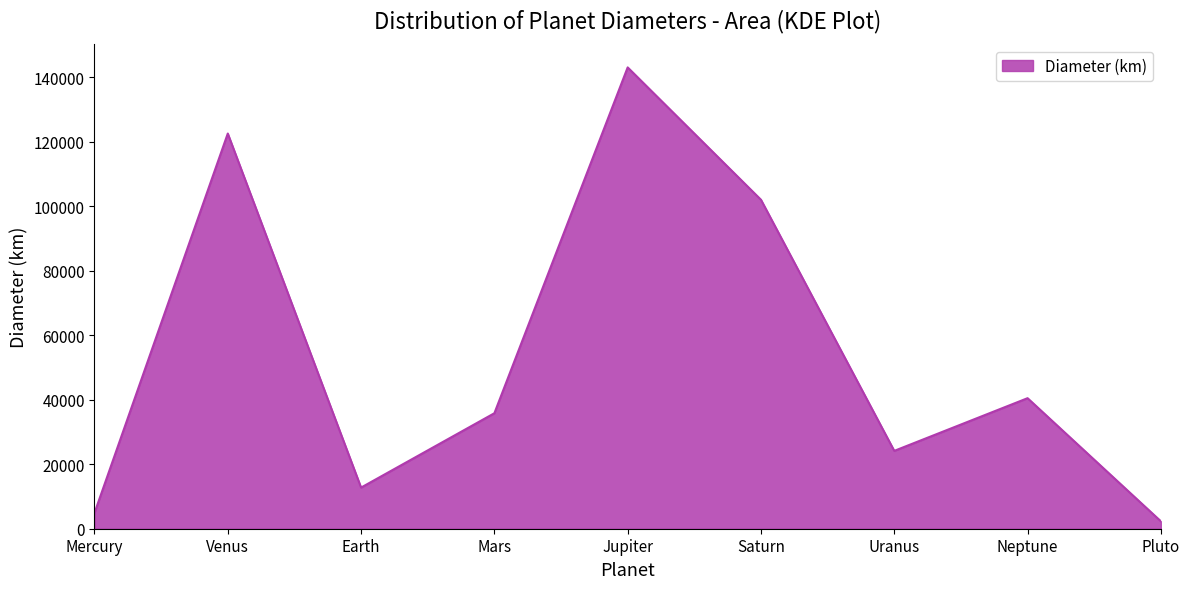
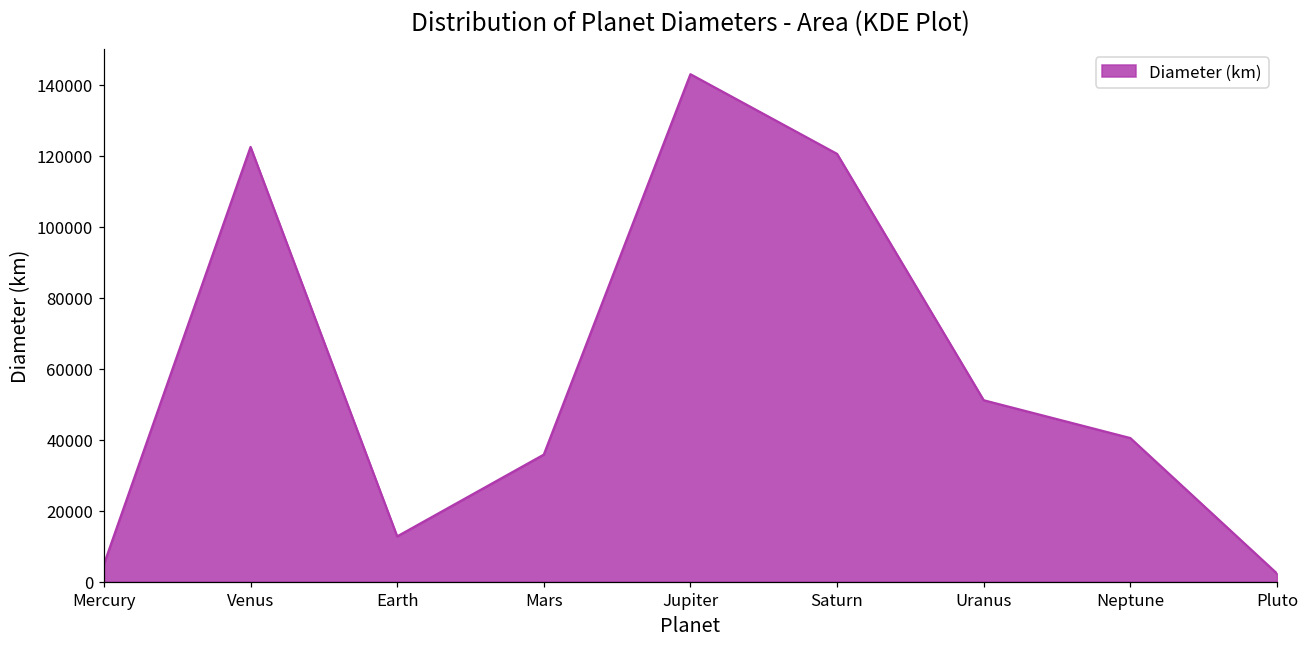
Saturn: 102000 -> 121000
Uranus: 24000 -> 51000
